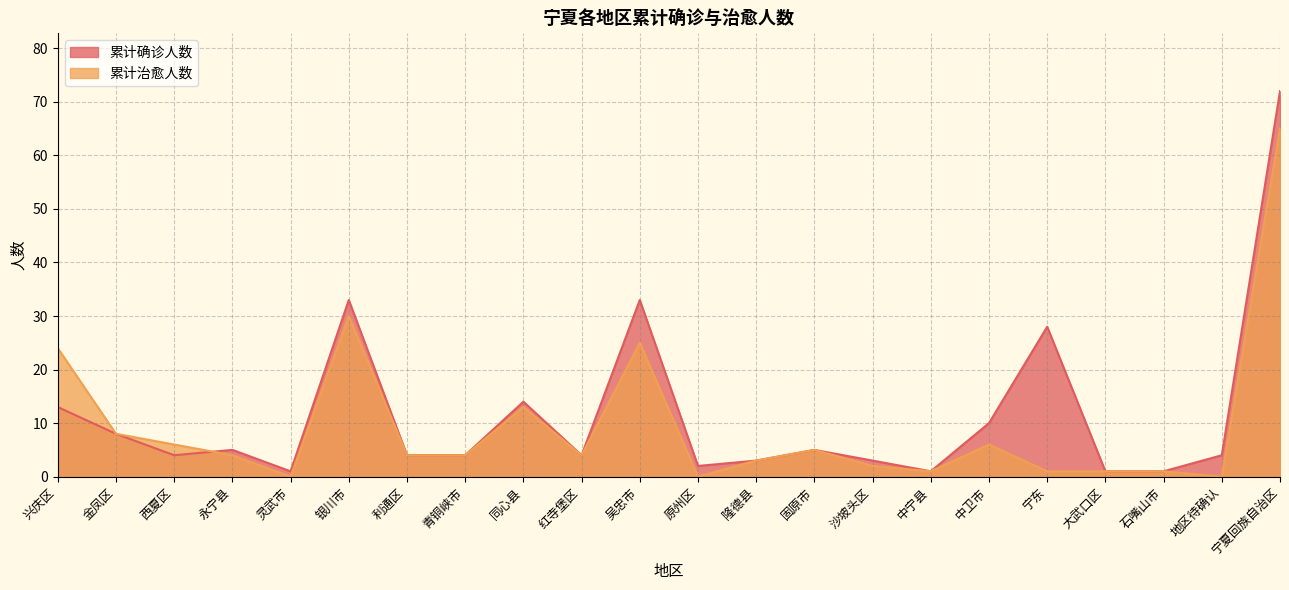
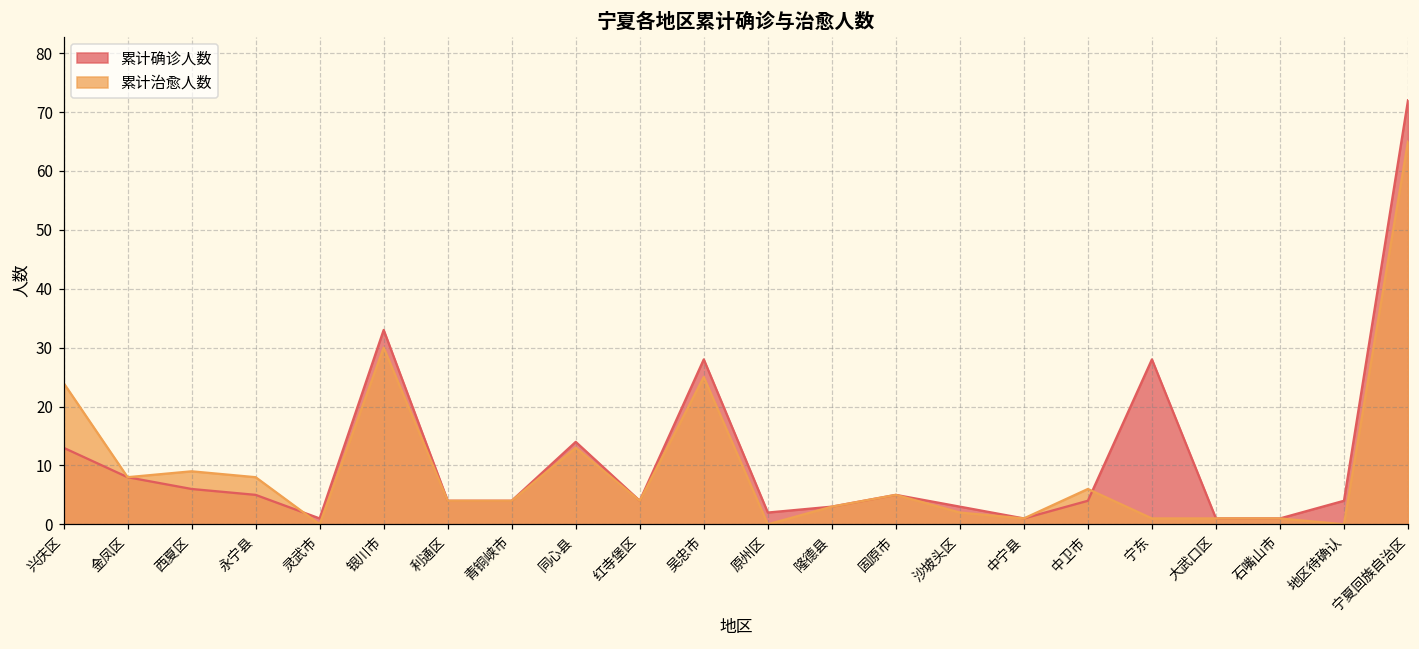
累计确诊人数, 西夏区: 4 -> 6
累计治愈人数, 西夏区: 6 -> 9
累计治愈人数, 永宁县: 4 -> 8
累计确诊人数, 吴忠市: 33 -> 28
累计确诊人数, 中卫市: 10 -> 4
